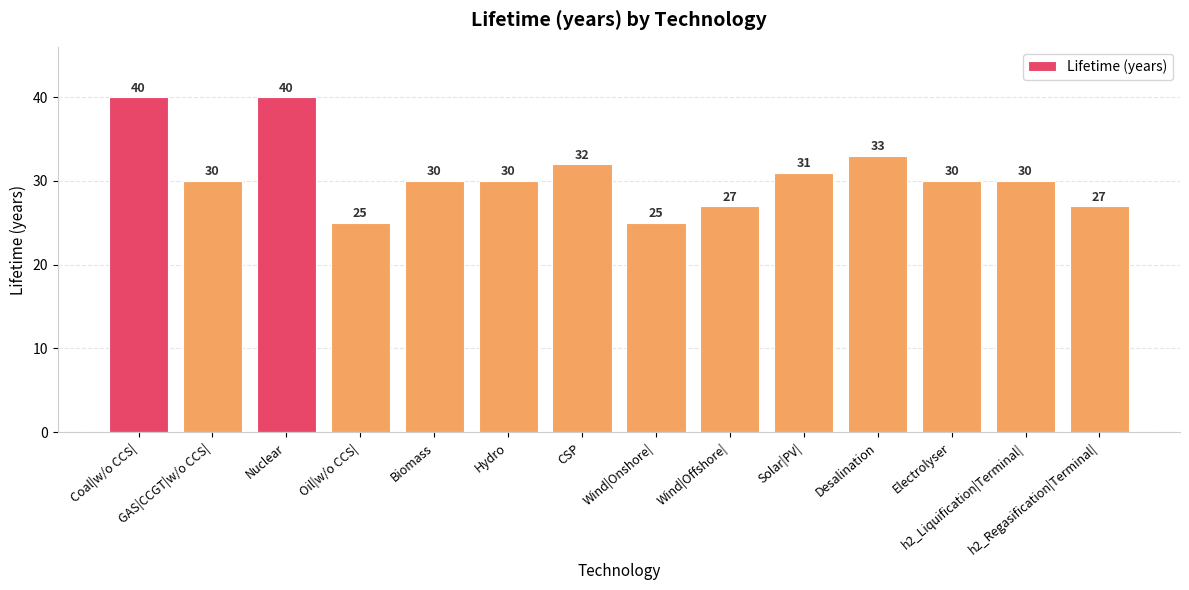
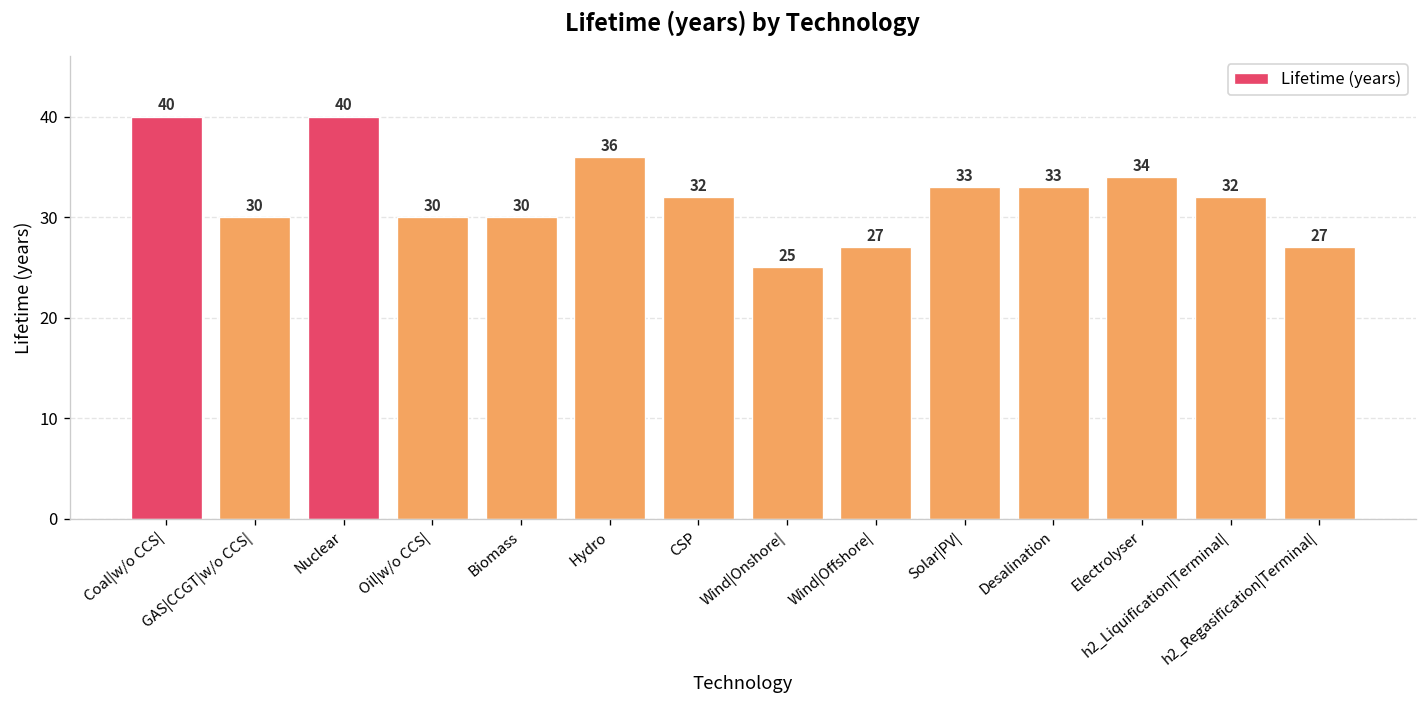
Oil|w/o CCS|: 25 -> 30
Hydro: 30 -> 36
Solar|PV|: 31 -> 33
Electrolyser: 30 -> 34
h2_Liquification|Terminal|: 30 -> 32
